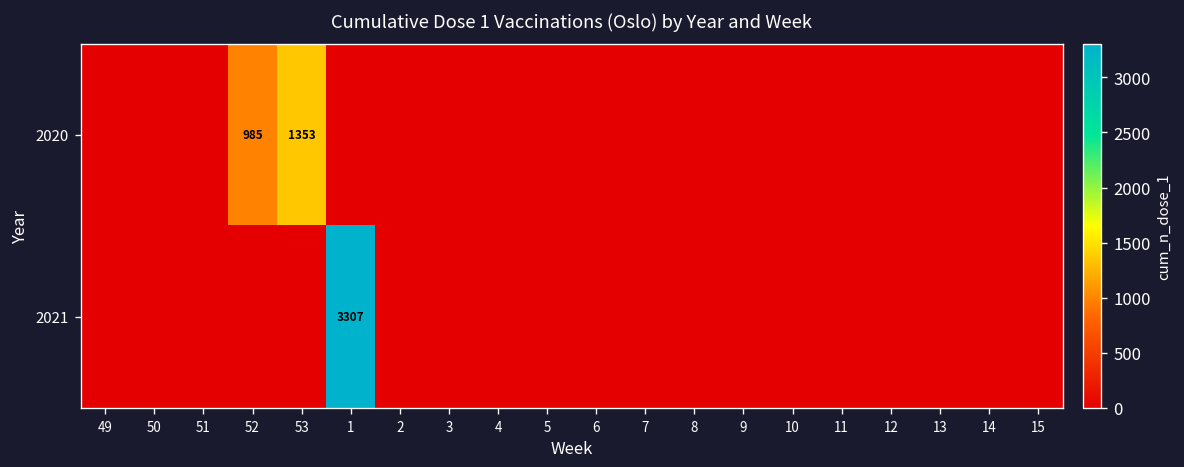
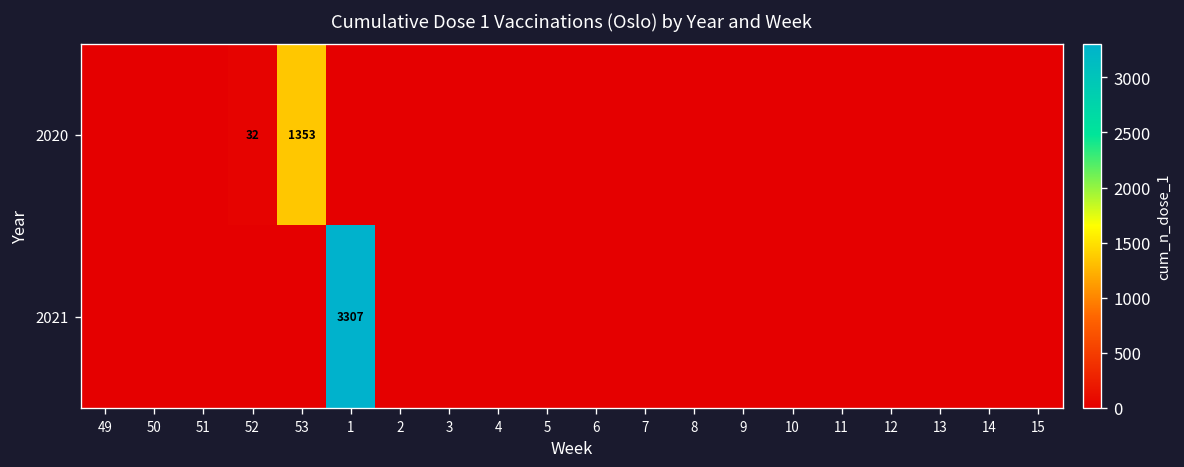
2020, 52: 985 -> 32
